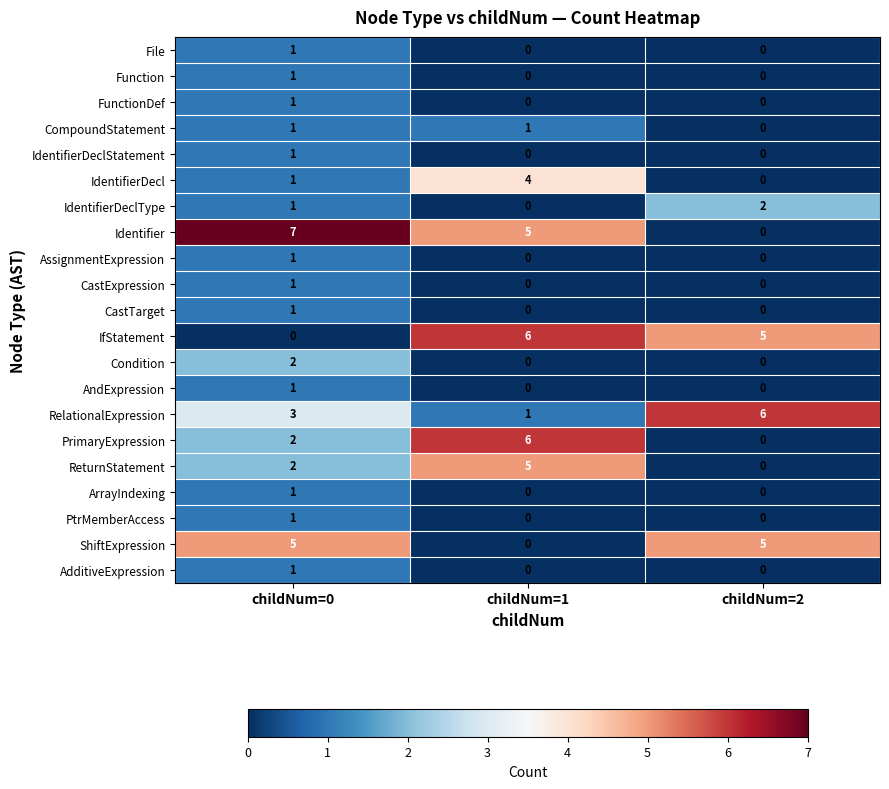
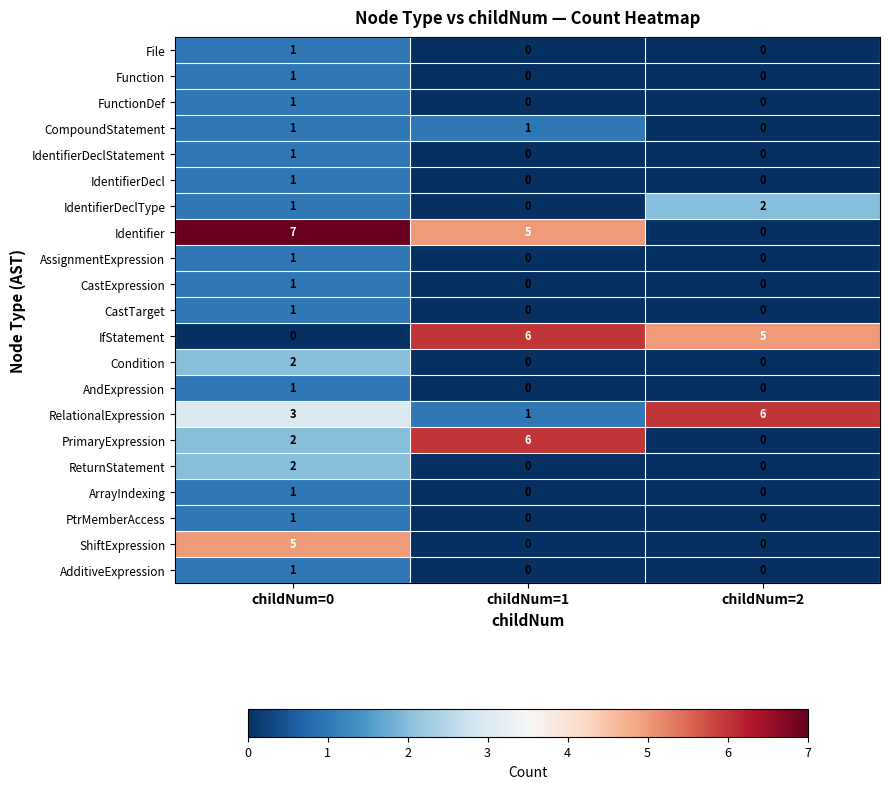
IdentifierDecl, childNum=1: 4 -> 0
ReturnStatement, childNum=1: 5 -> 0
ShiftExpression, childNum=2: 5 -> 0
